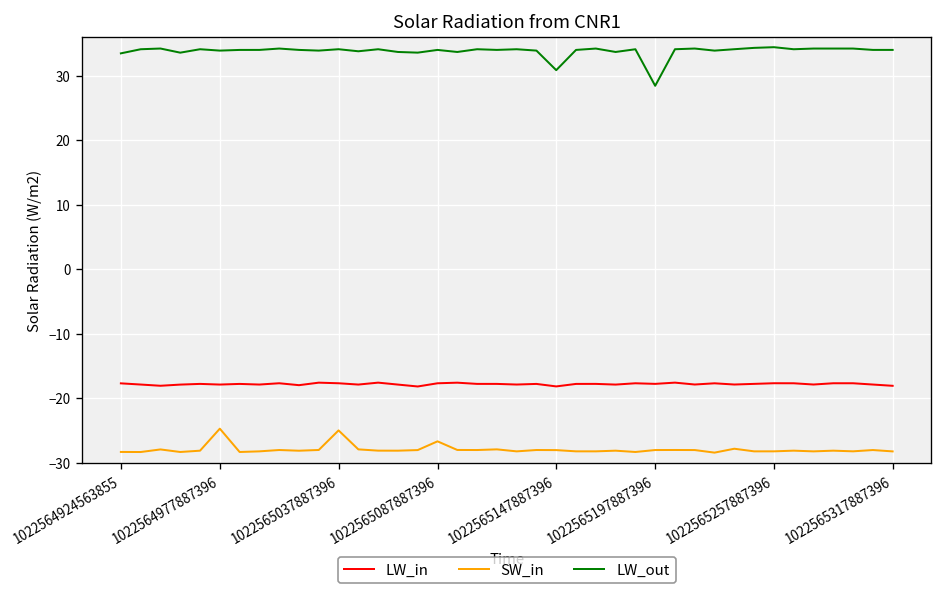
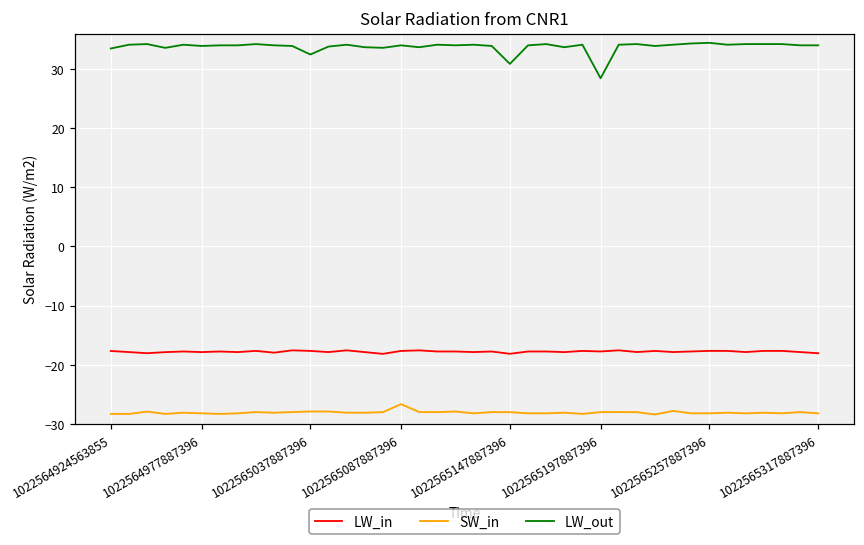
SW_in, 1022564977887396: -25 -> -28
SW_in, 1022565037887396: -25 -> -28
LW_out, 1022565037887396: 34 -> 32
